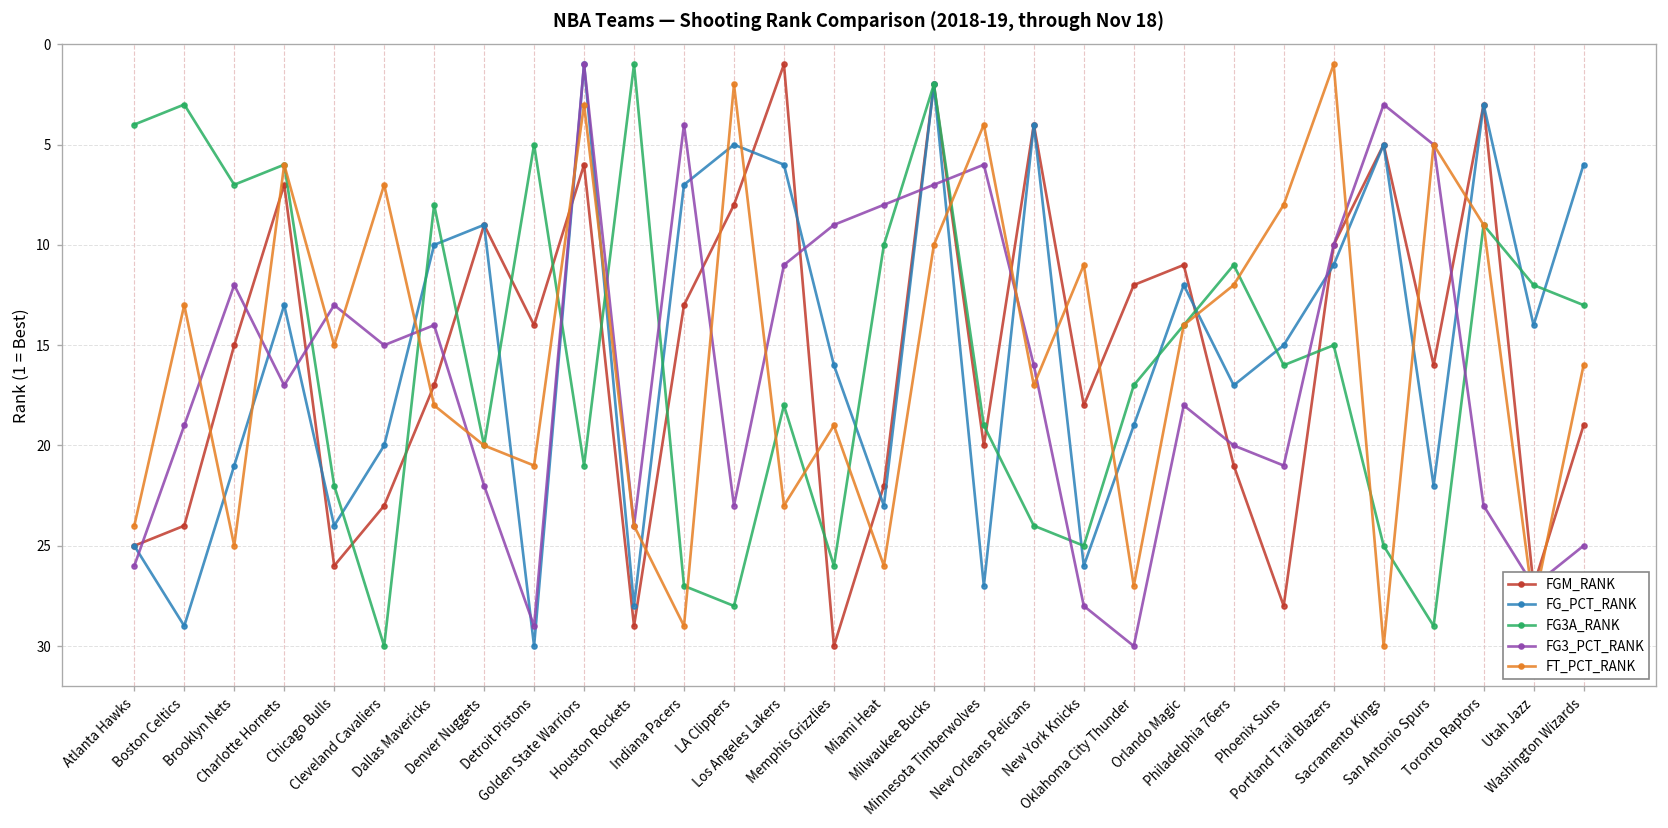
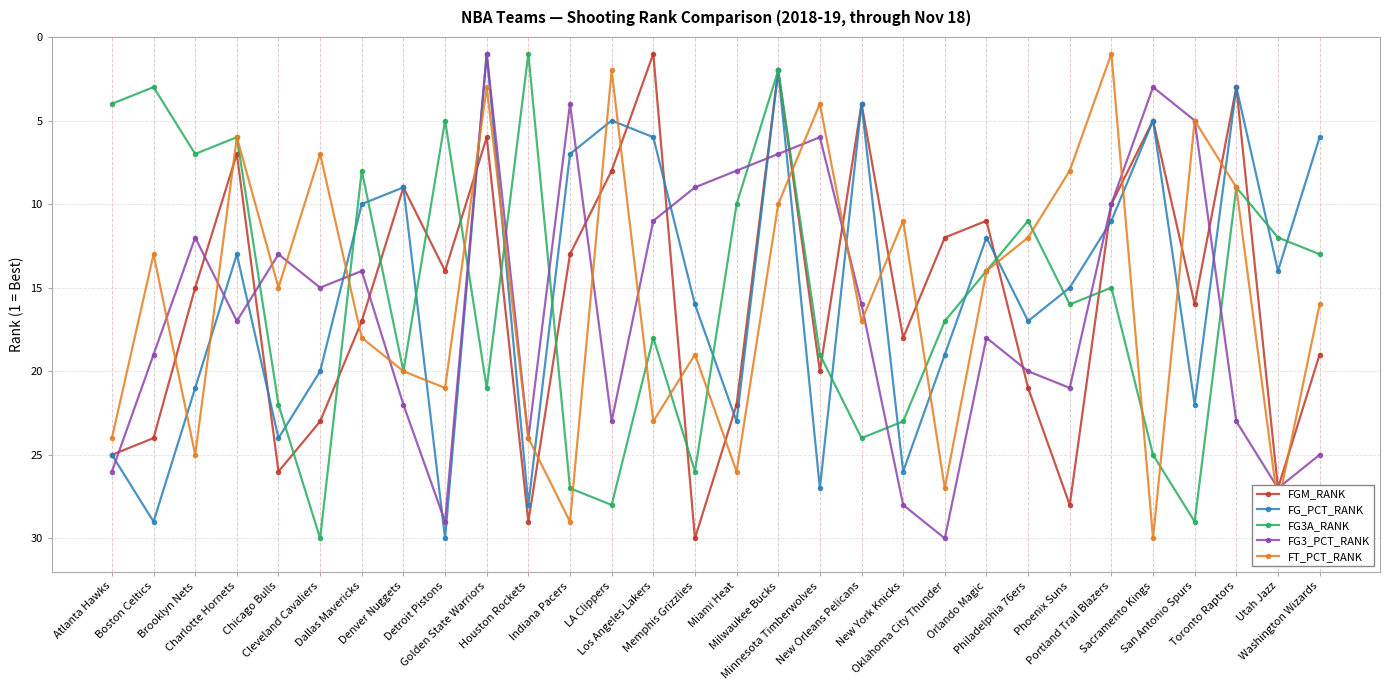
FG3A_RANK, New York Knicks: 25 -> 23
